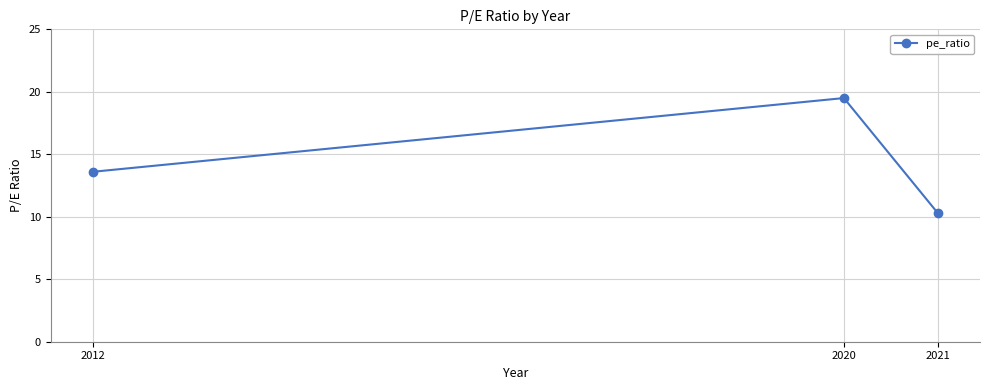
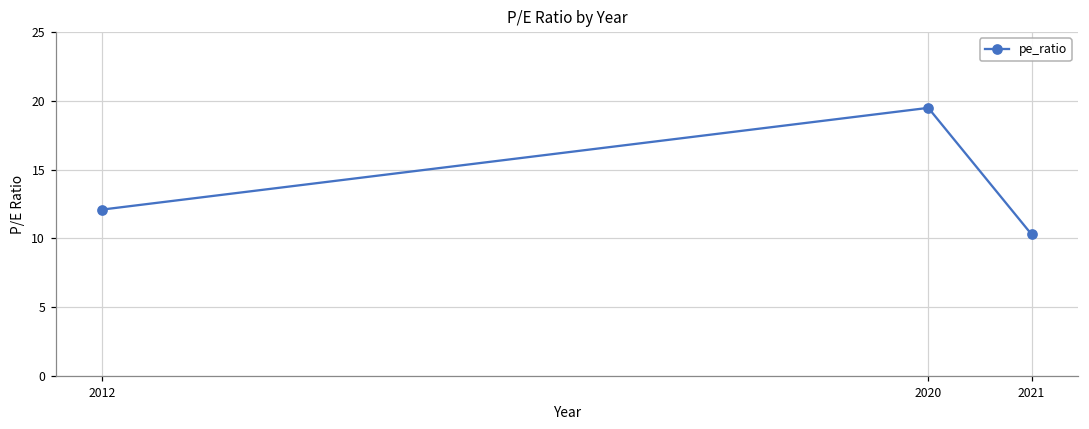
2012: 13.6 -> 12.1
